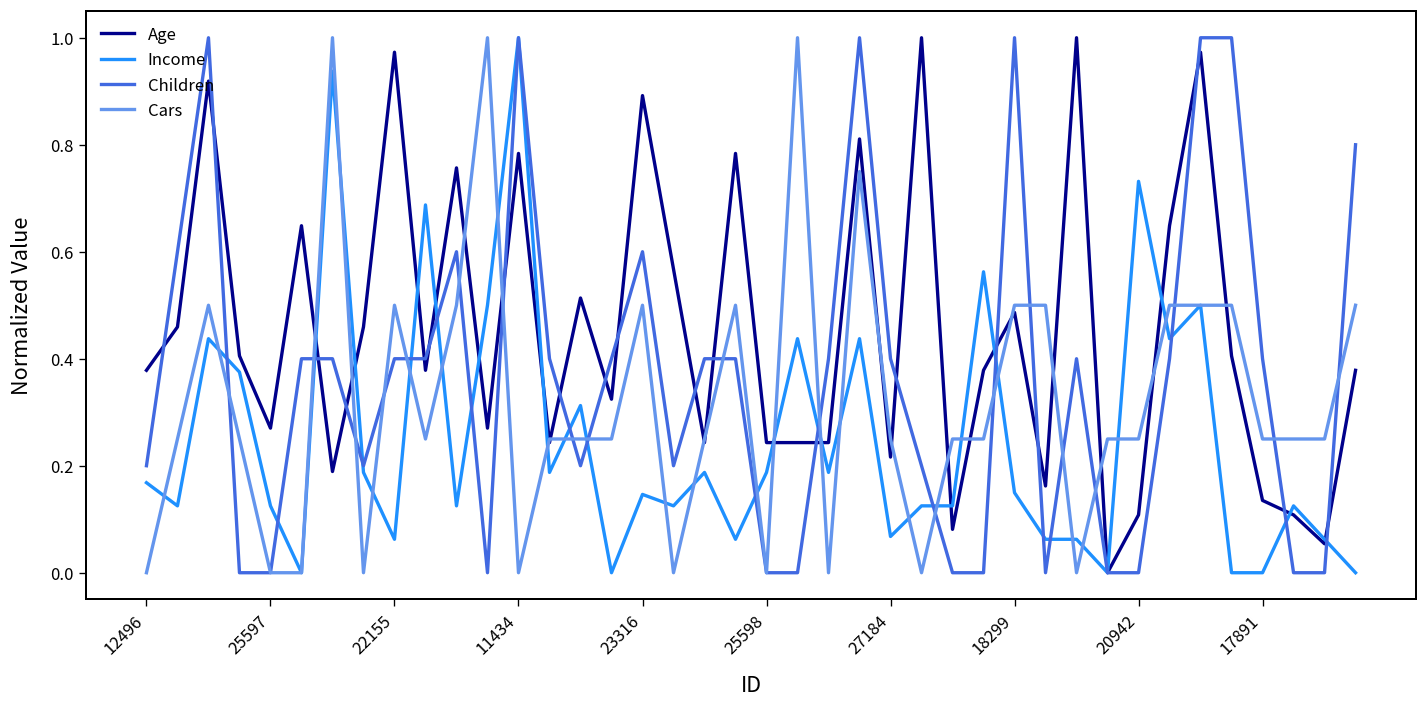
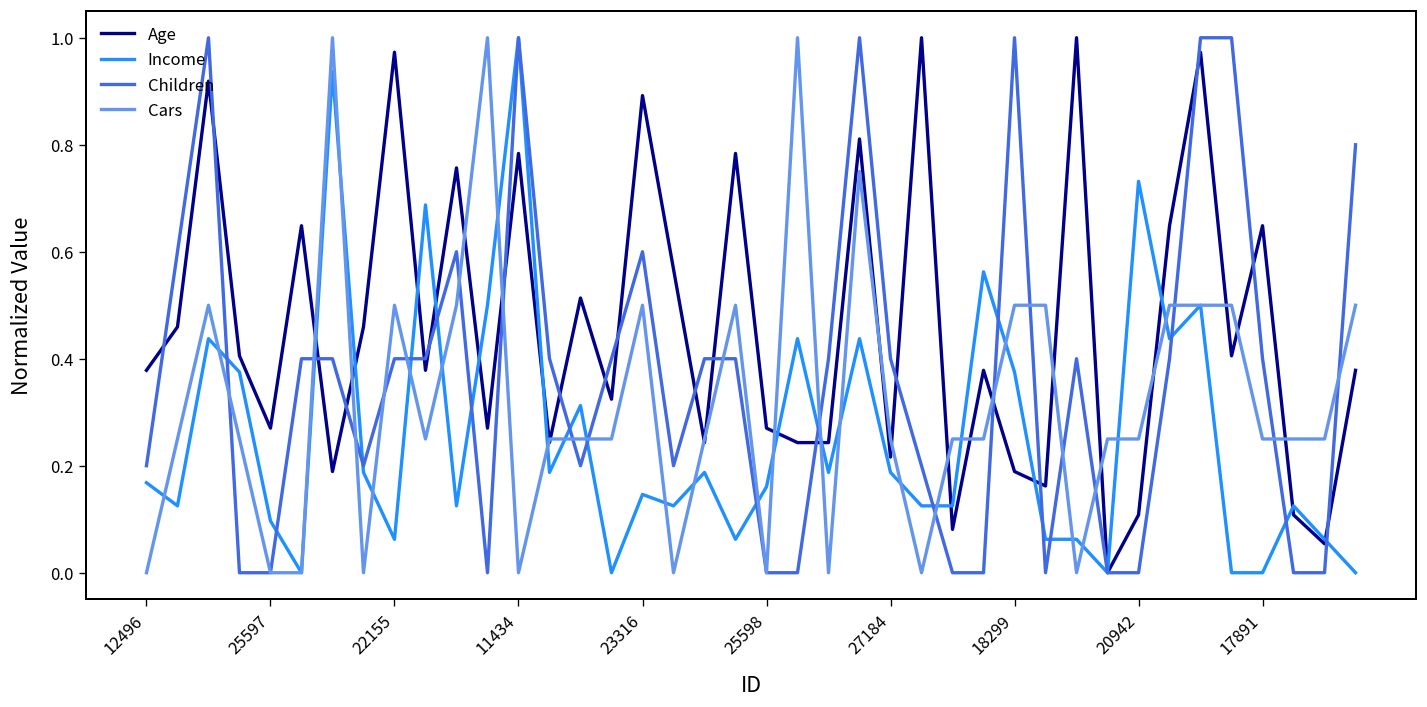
Income, 25597: 0.13 -> 0.10
Age, 25598: 0.24 -> 0.27
Income, 25598: 0.19 -> 0.16
Income, 27184: 0.07 -> 0.19
Age, 18299: 0.49 -> 0.19
Income, 18299: 0.15 -> 0.38
Age, 17891: 0.14 -> 0.65
